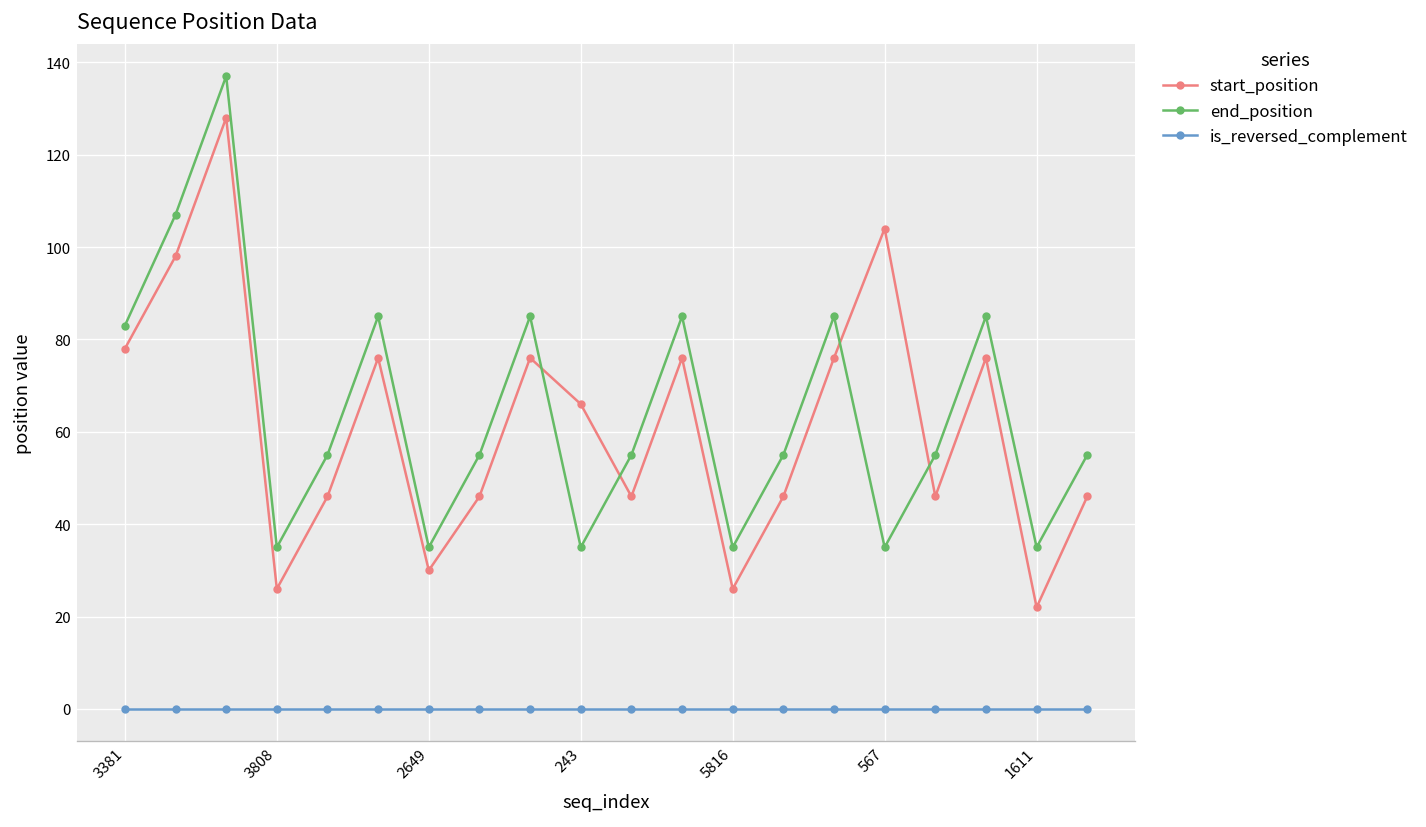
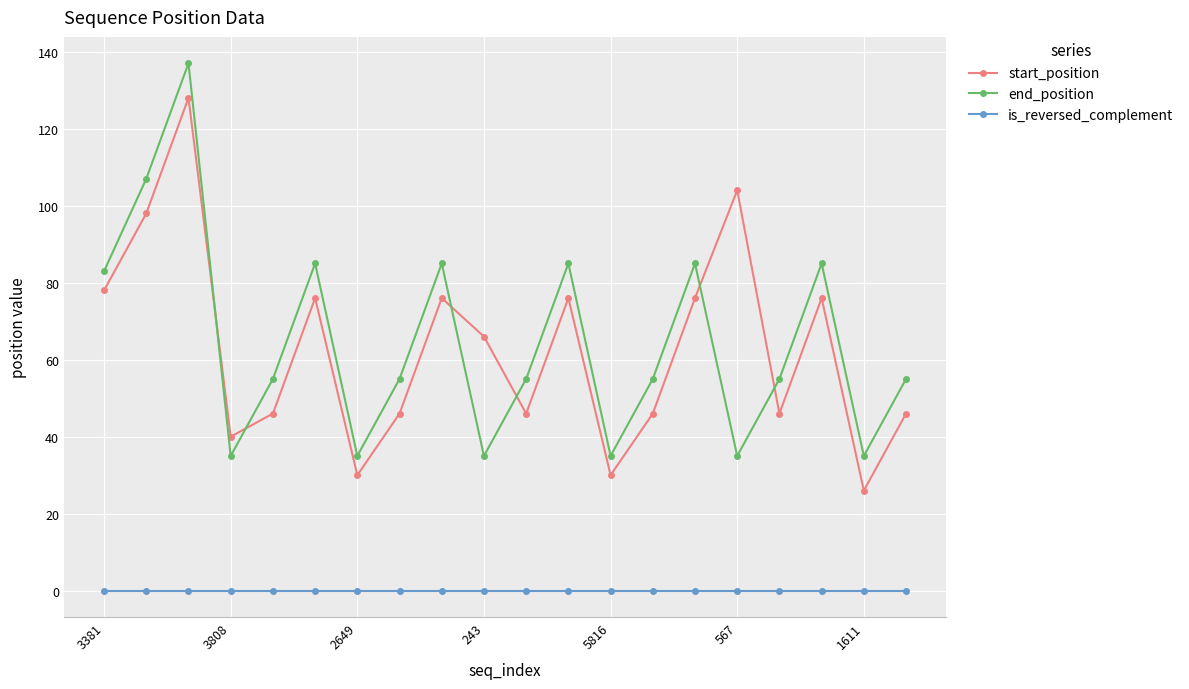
start_position, 3808: 26 -> 40
start_position, 5816: 26 -> 30
start_position, 1611: 22 -> 26
